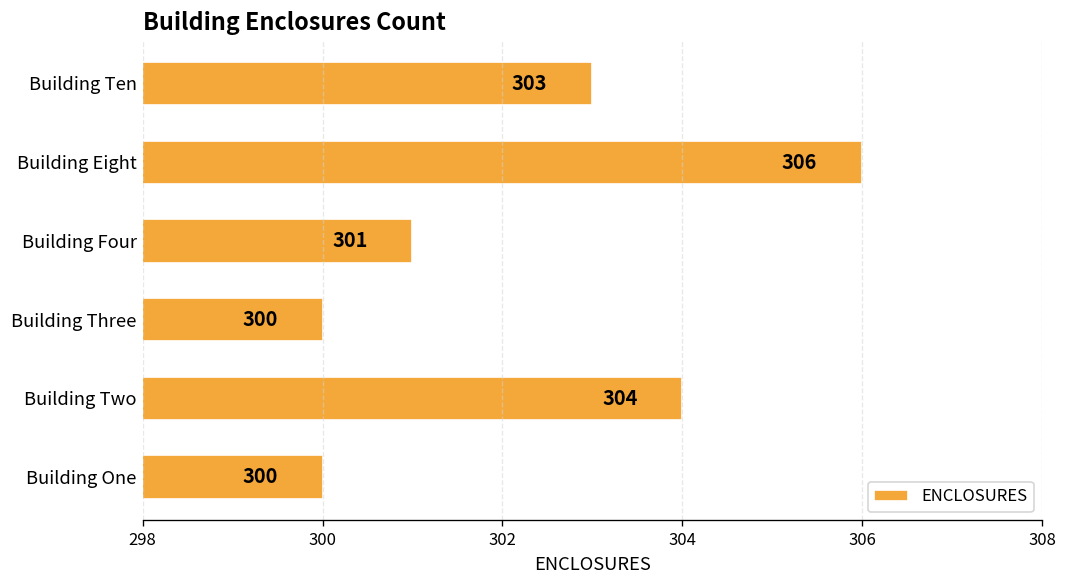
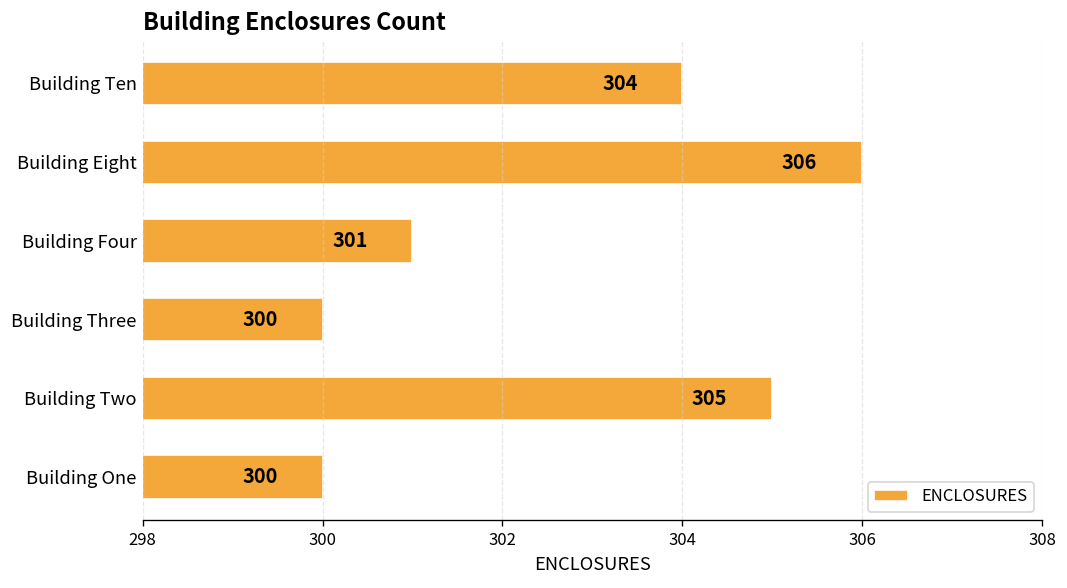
Building Ten: 303 -> 304
Building Two: 304 -> 305
